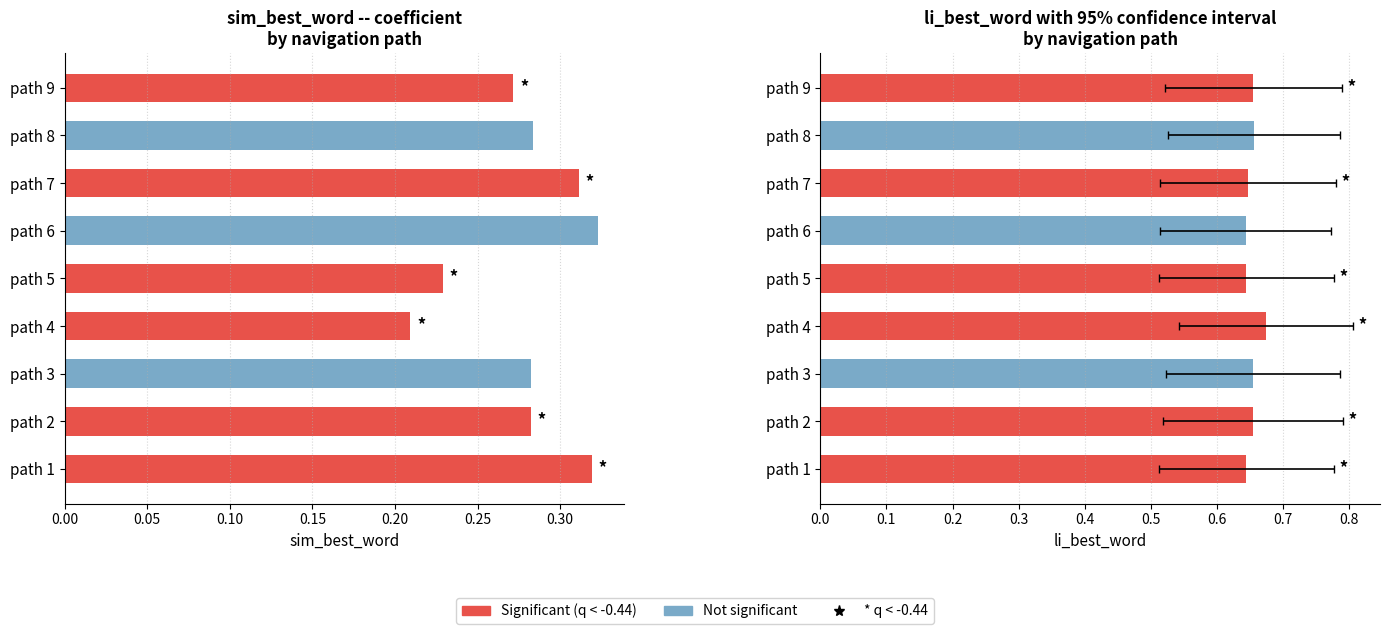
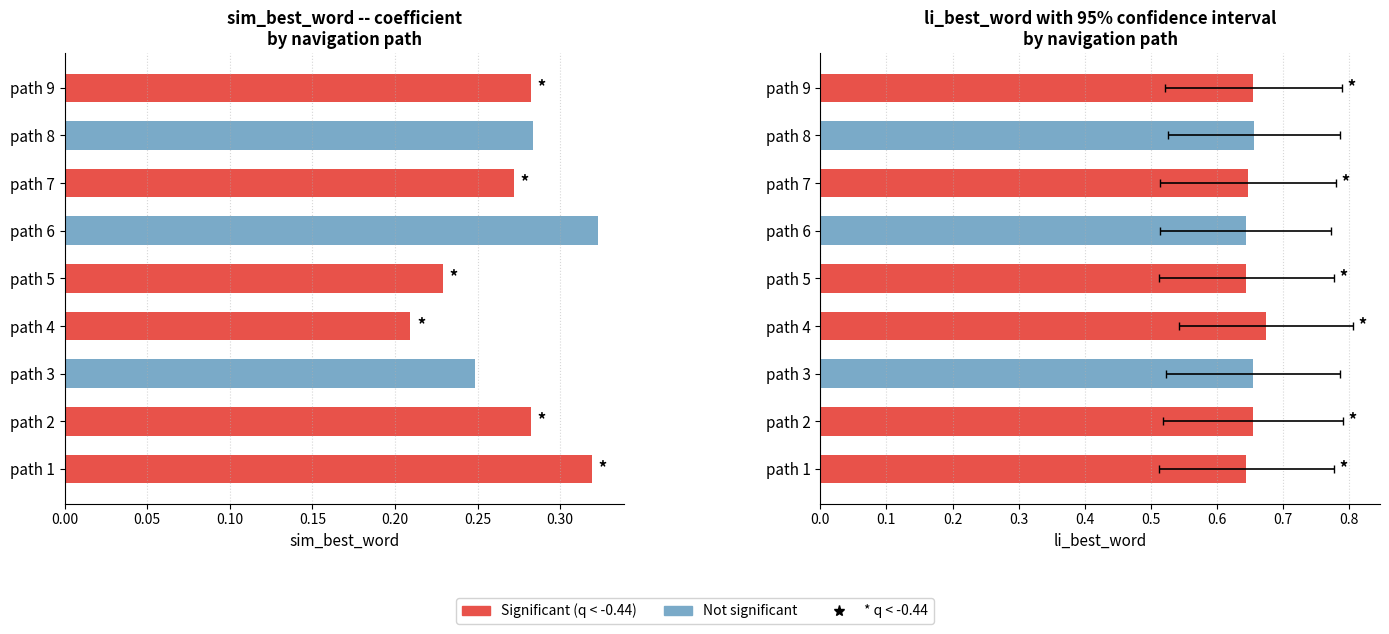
sim_best_word -- coefficient by navigation path, path 9: 0.272 -> 0.282
sim_best_word -- coefficient by navigation path, path 7: 0.311 -> 0.272
sim_best_word -- coefficient by navigation path, path 3: 0.282 -> 0.248
